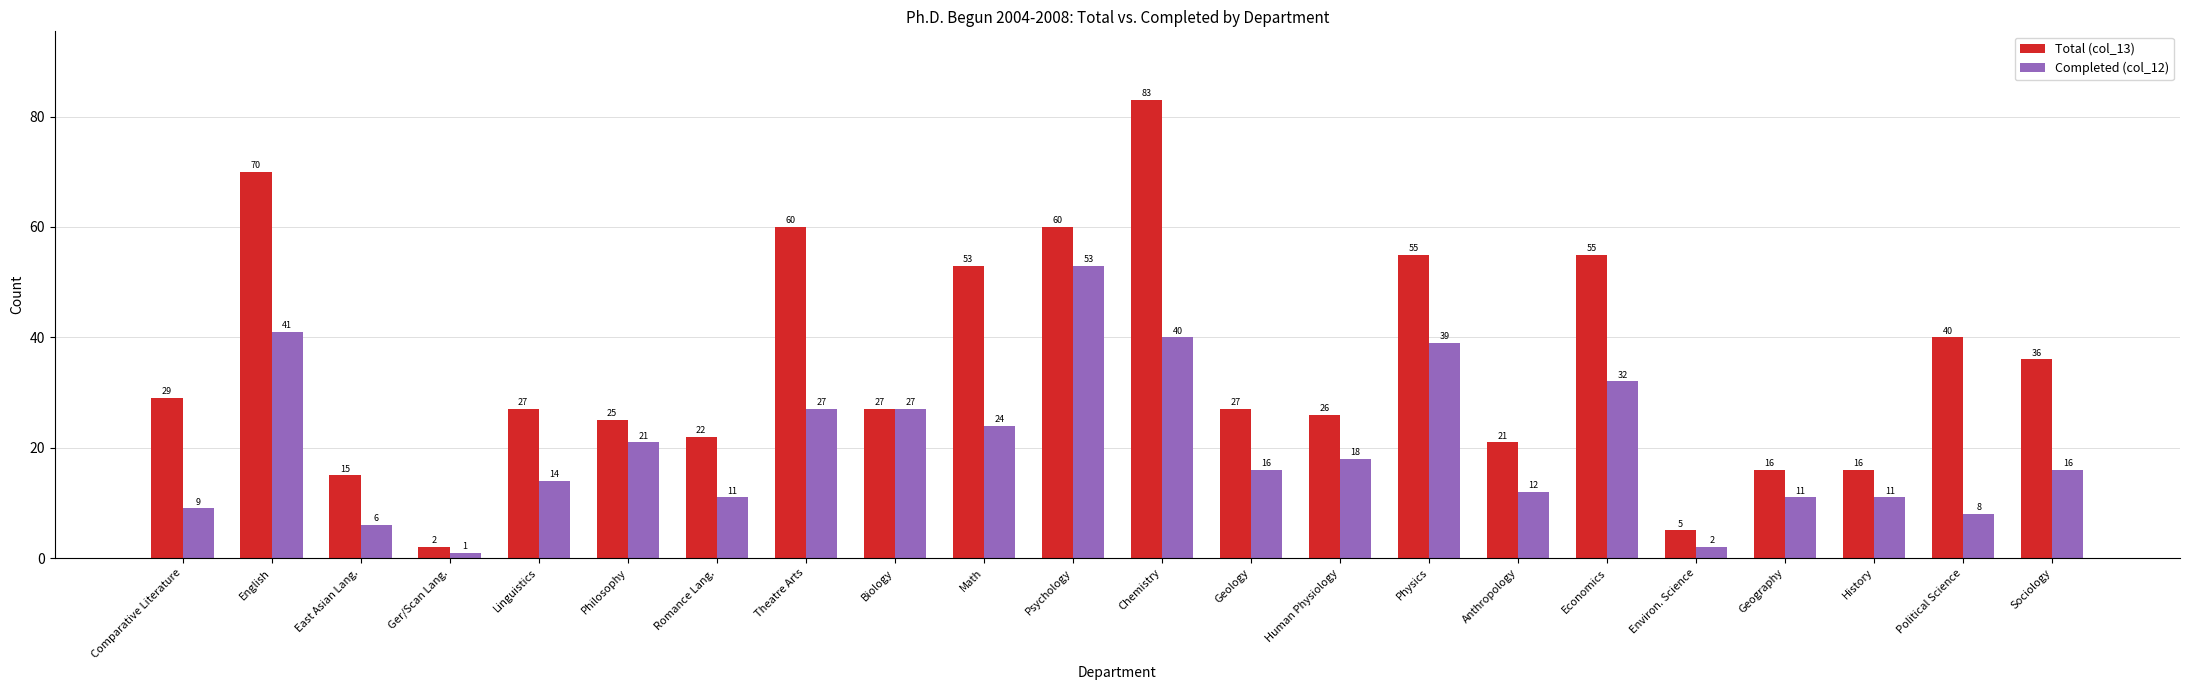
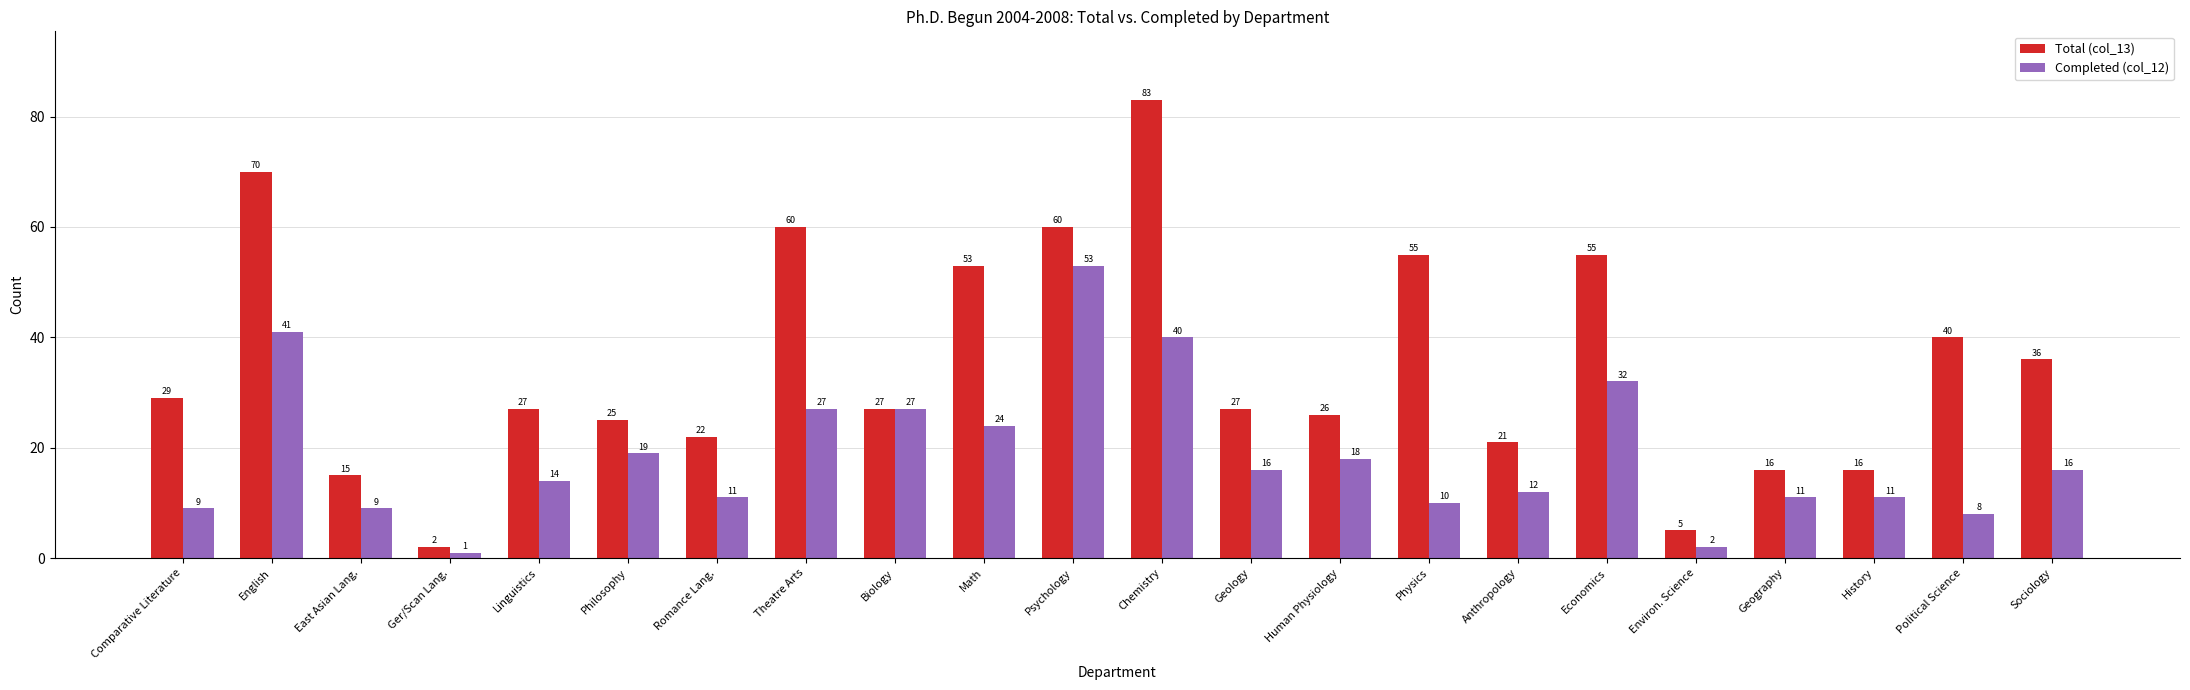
Completed (col_12), East Asian Lang.: 6 -> 9
Completed (col_12), Philosophy: 21 -> 19
Completed (col_12), Physics: 39 -> 10
